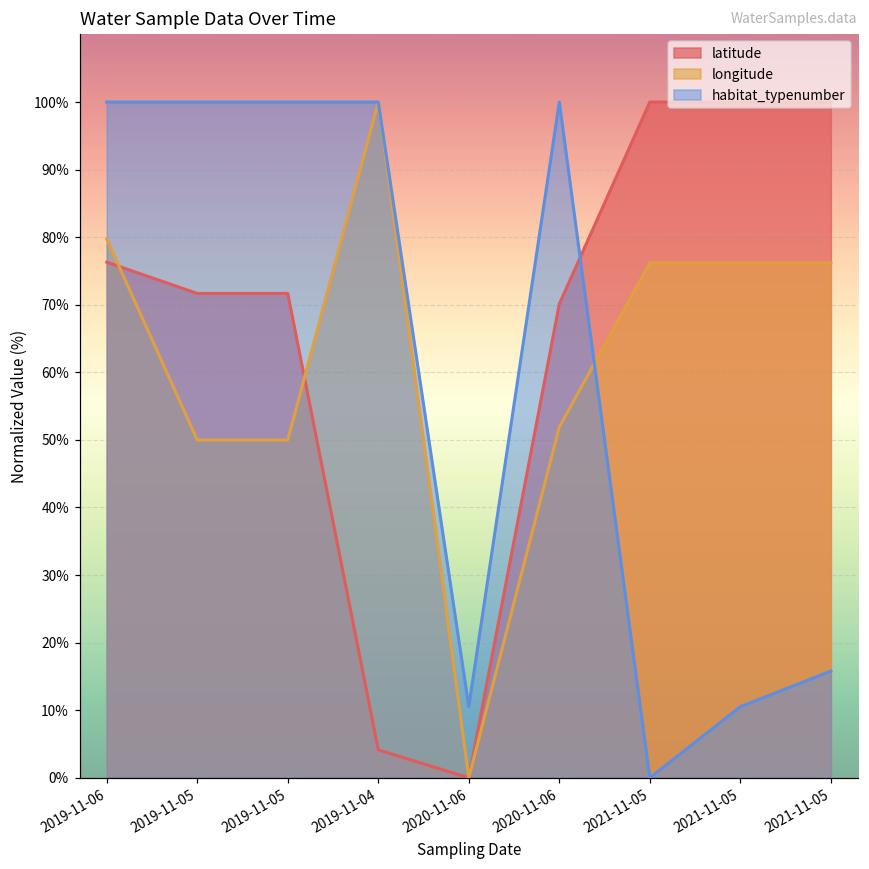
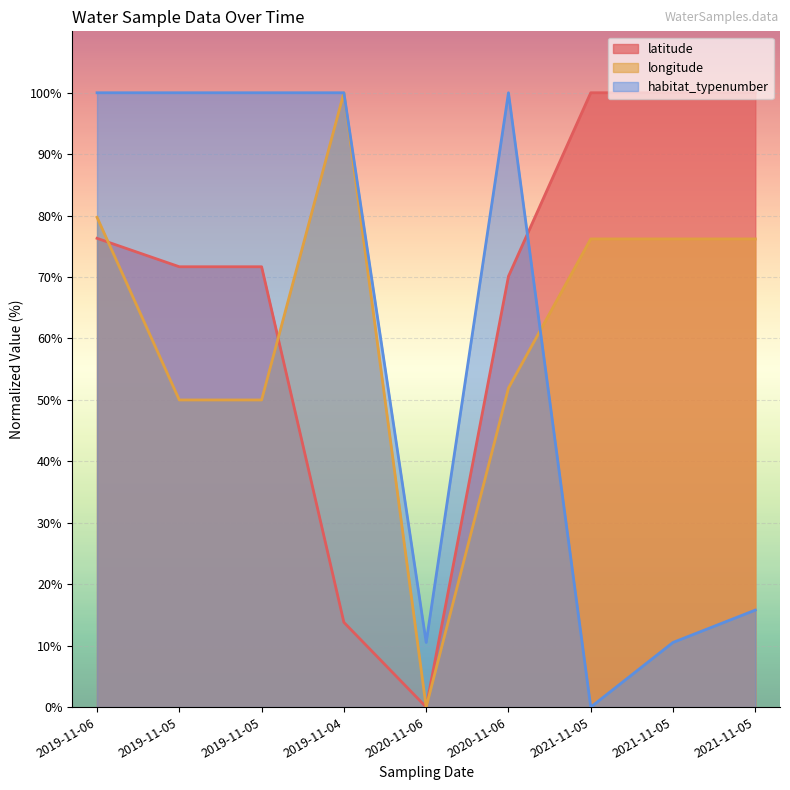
latitude, 2019-11-04: 4% -> 14%
